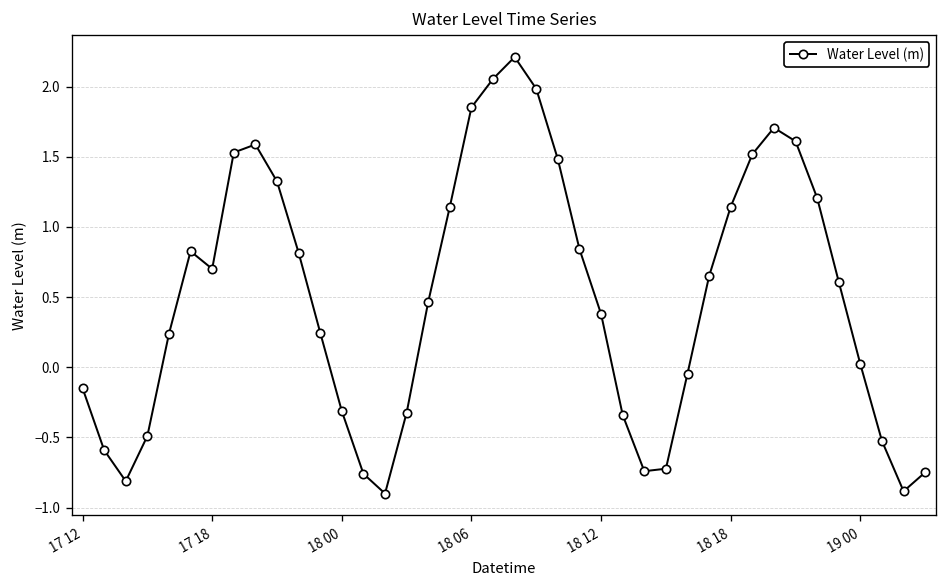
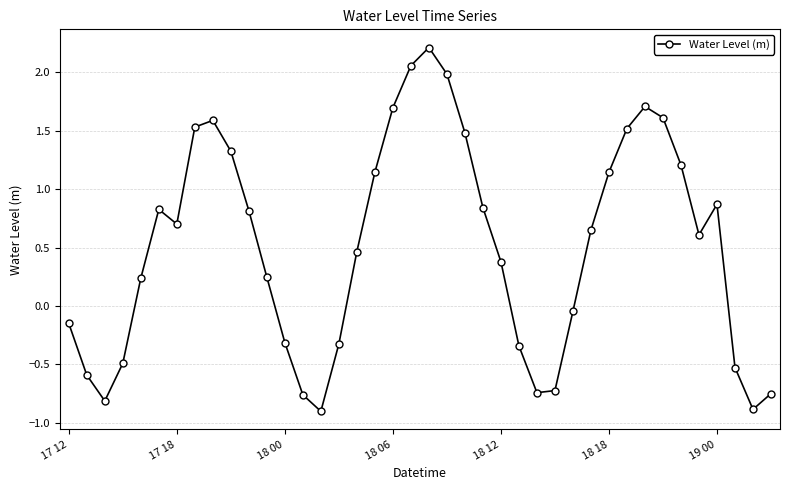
18 06: 1.85 -> 1.70
19 00: 0.02 -> 0.87
